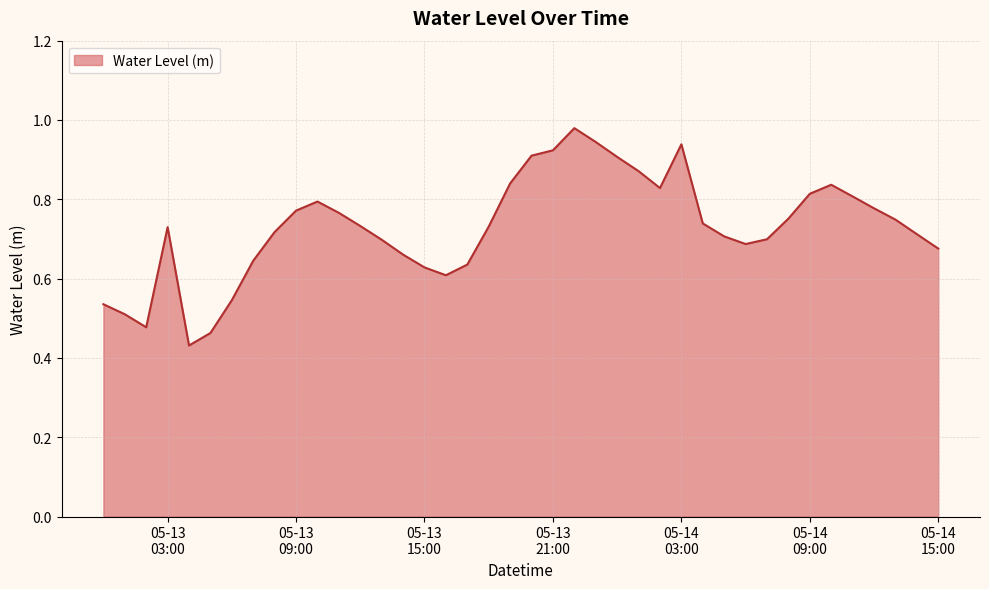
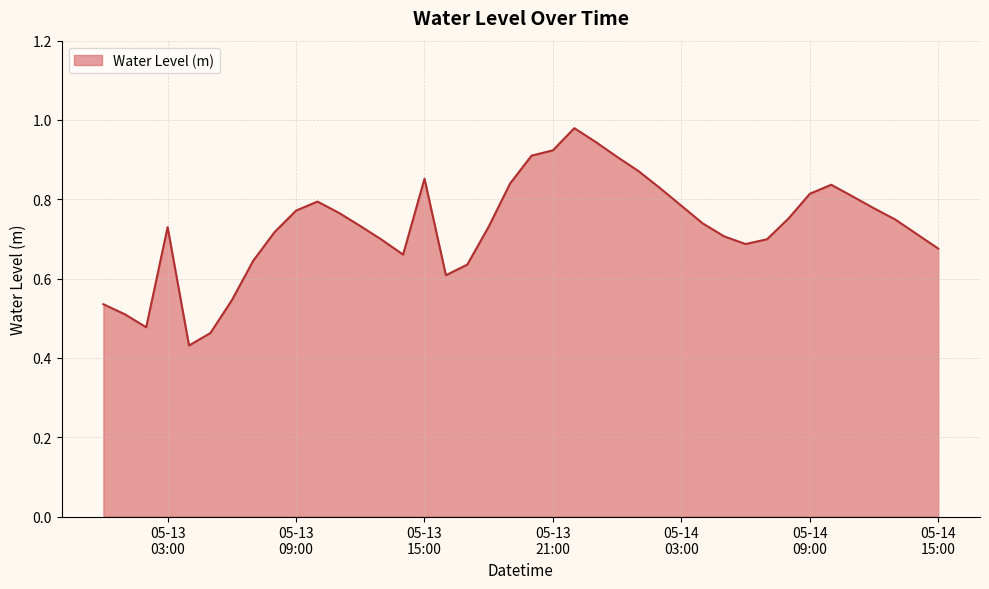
05-13 15:00: 0.63 -> 0.85
05-14 03:00: 0.94 -> 0.78
